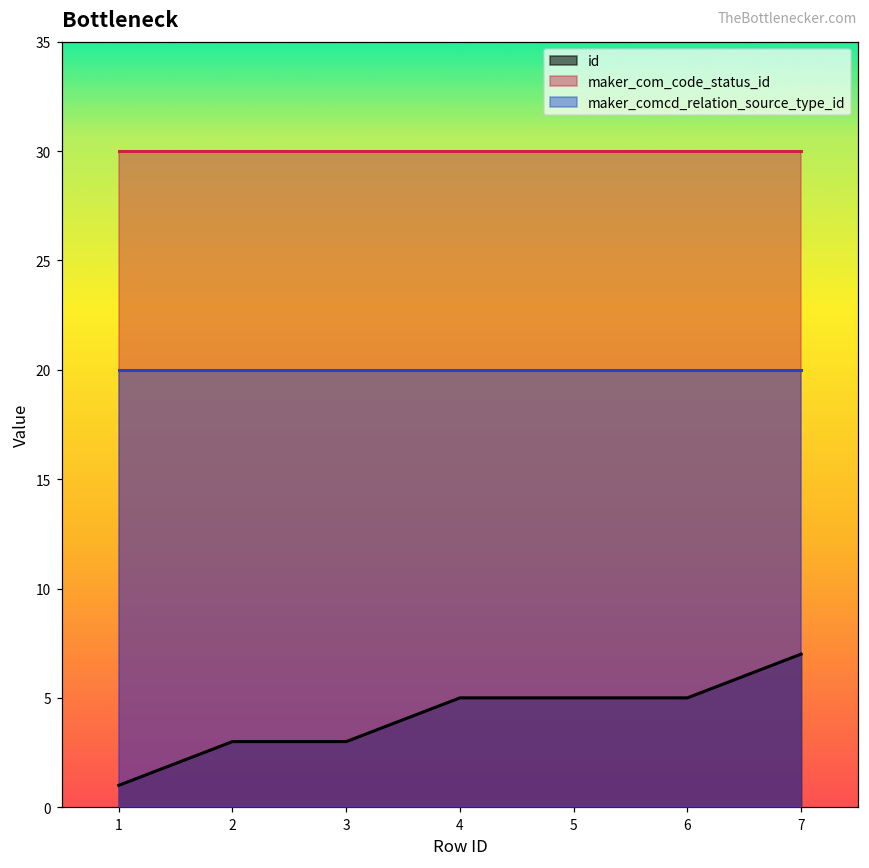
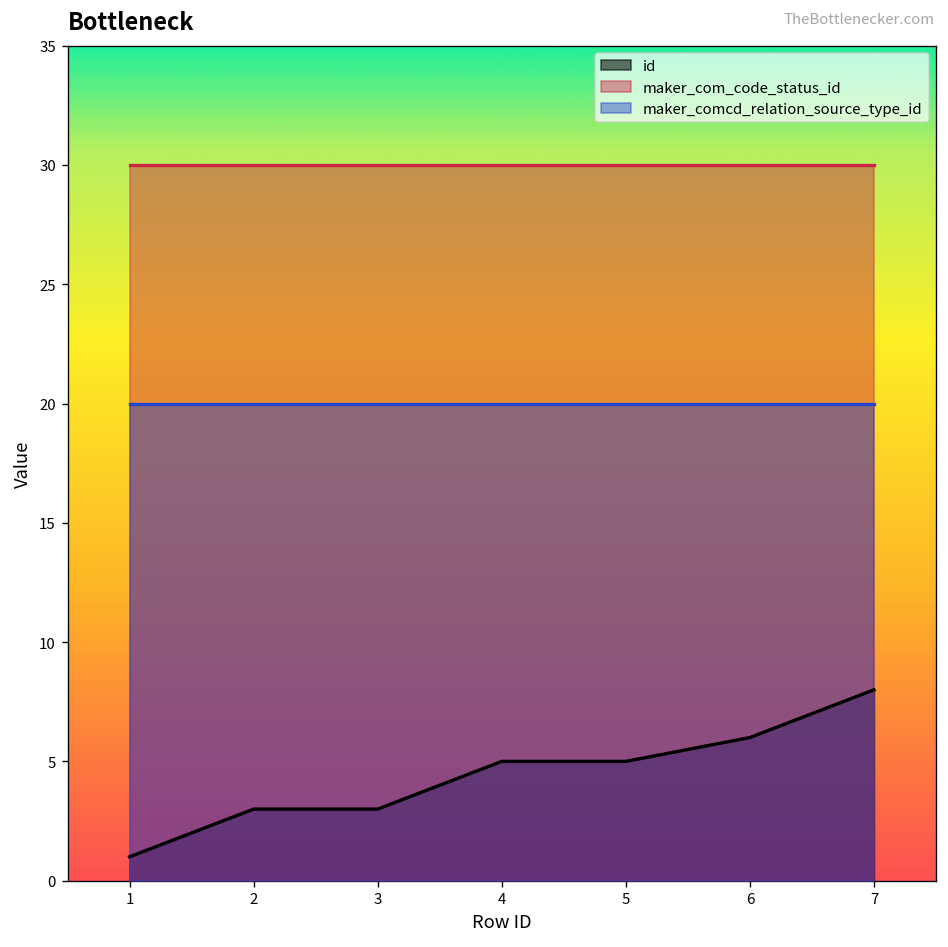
id, 6: 5 -> 6
id, 7: 7 -> 8
